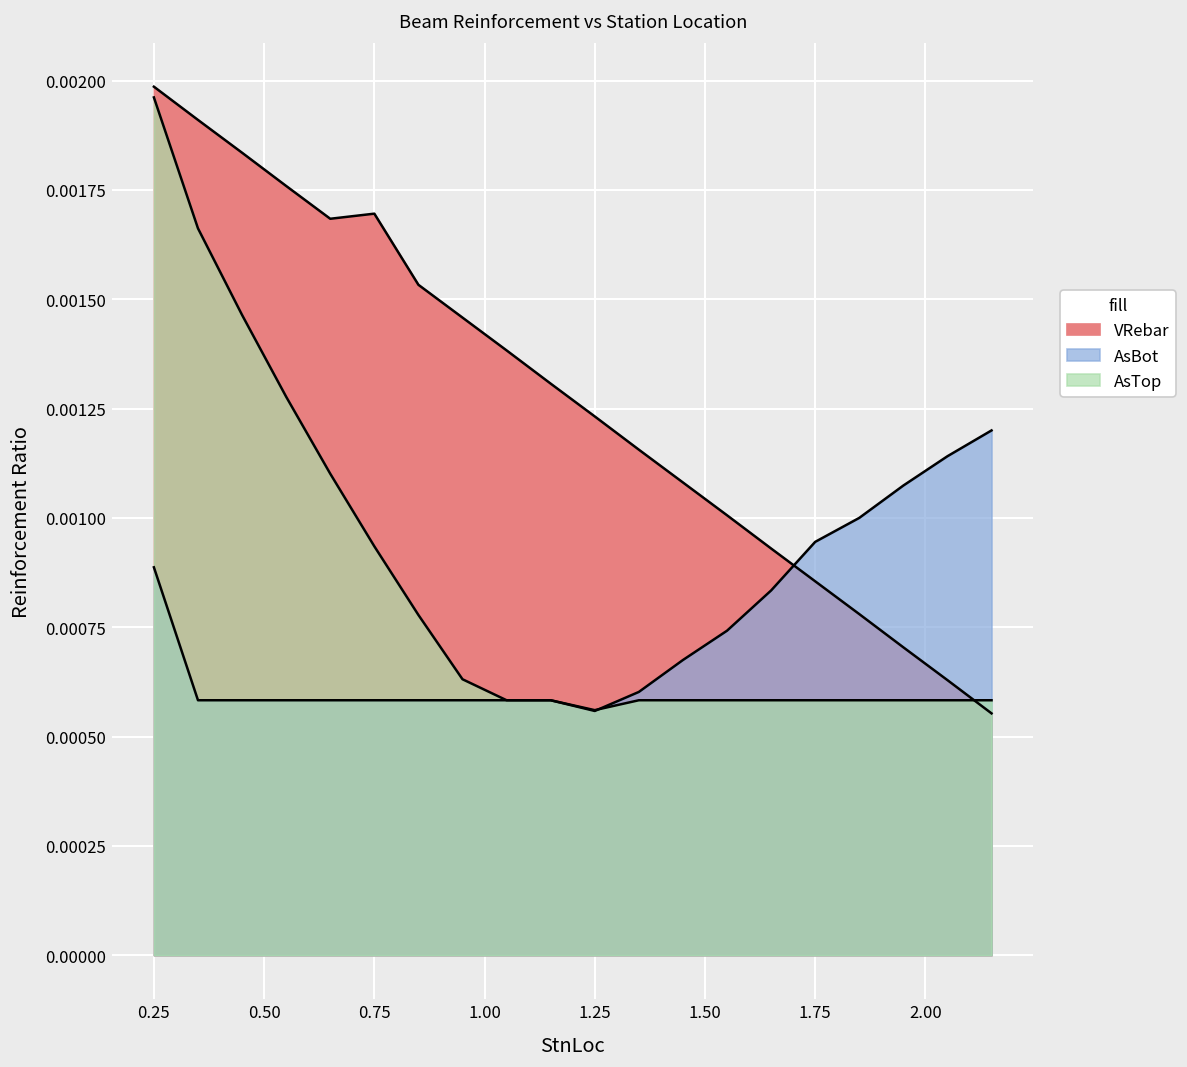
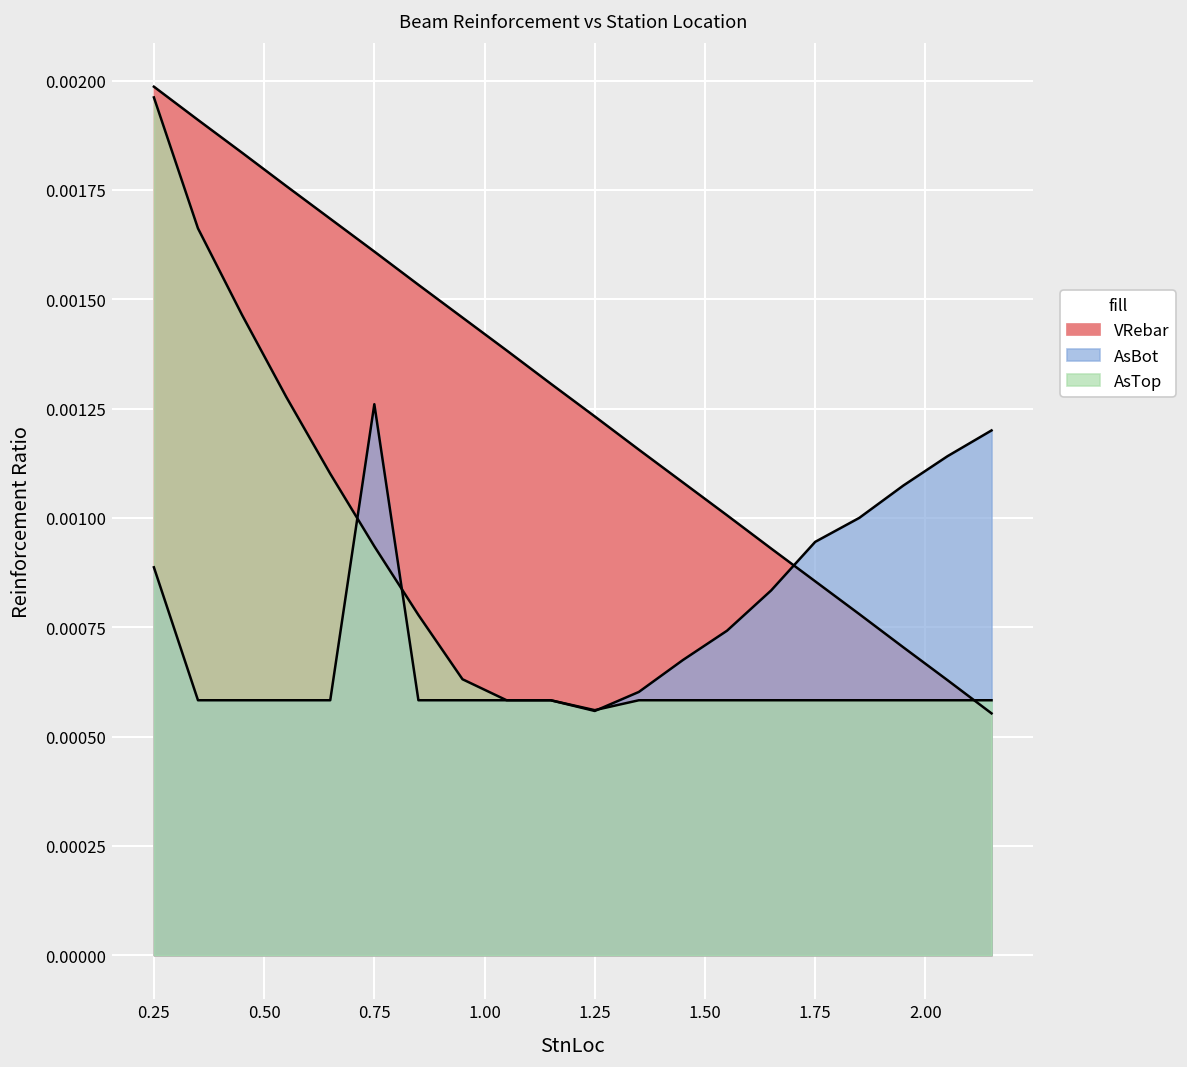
VRebar, 0.75: 0.00170 -> 0.00161
AsBot, 0.75: 0.00058 -> 0.00126
